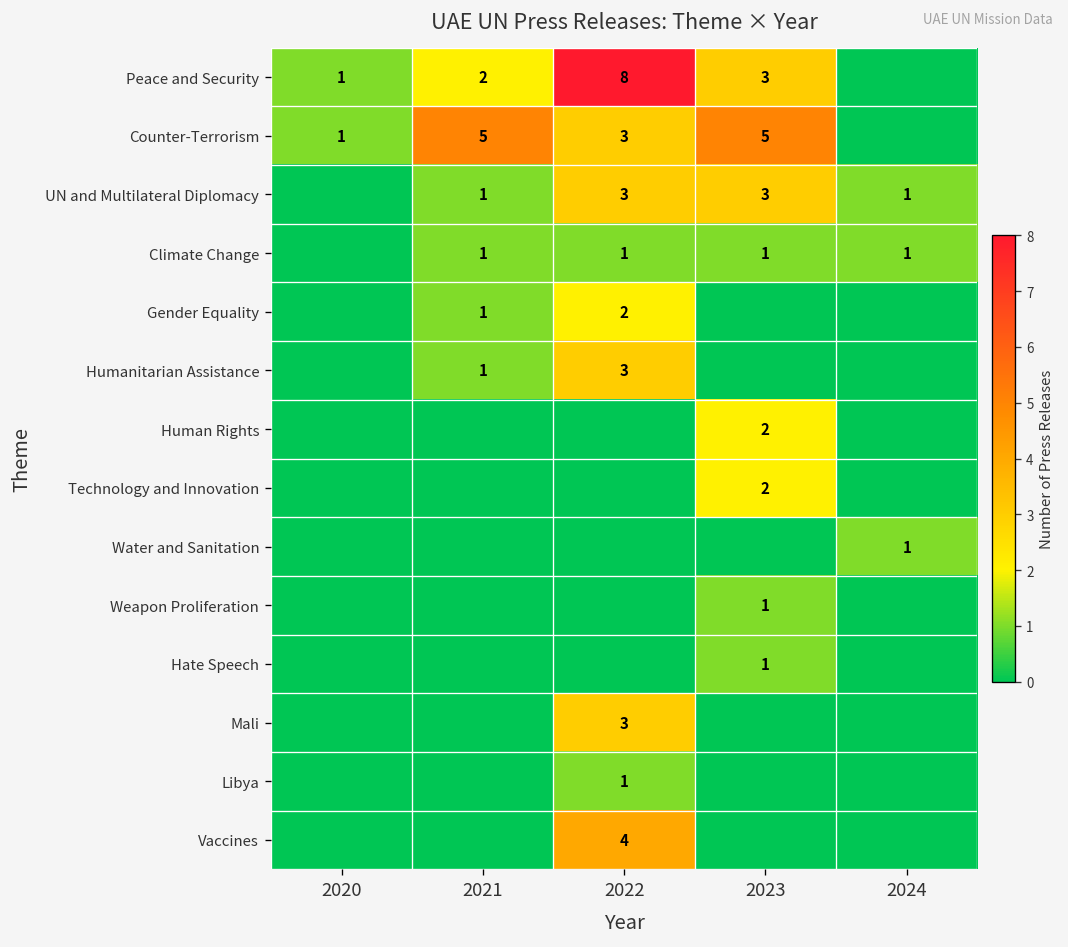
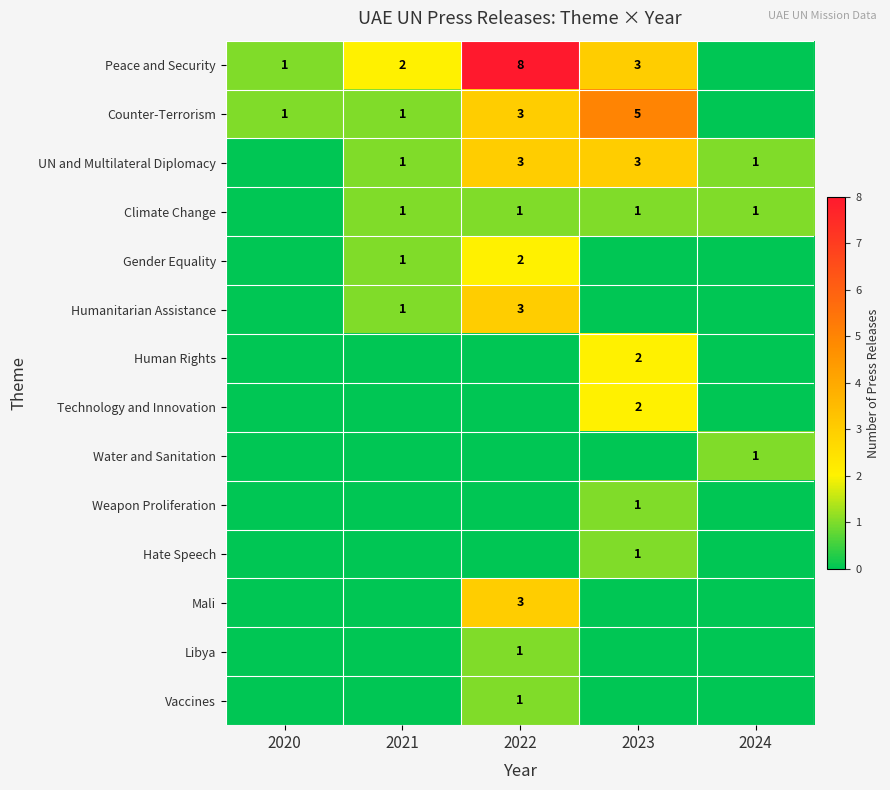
Counter-Terrorism, 2021: 5 -> 1
Vaccines, 2022: 4 -> 1
